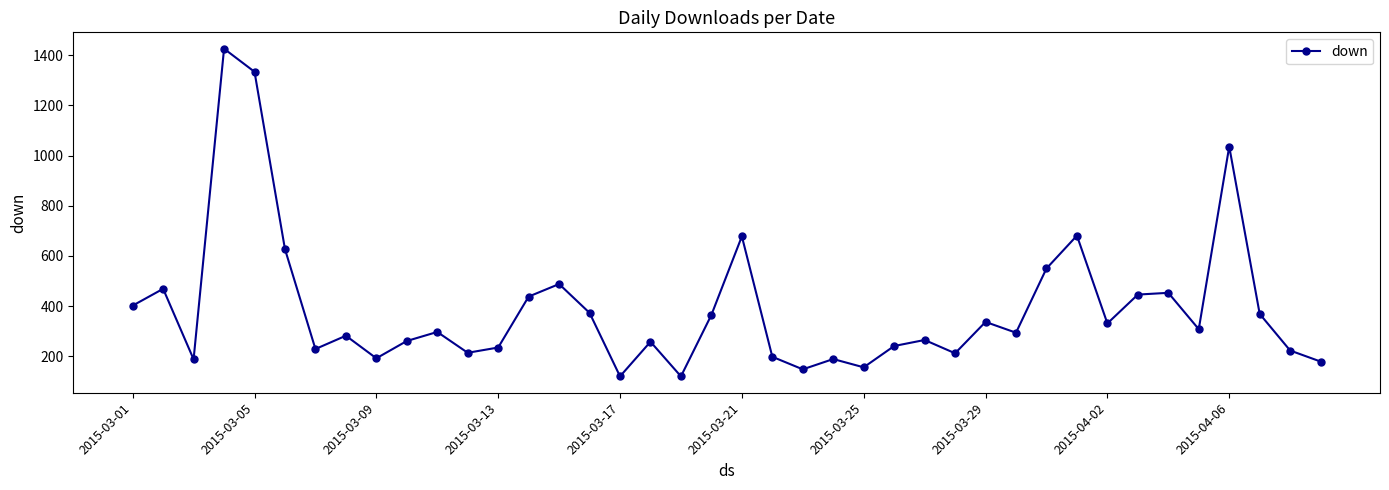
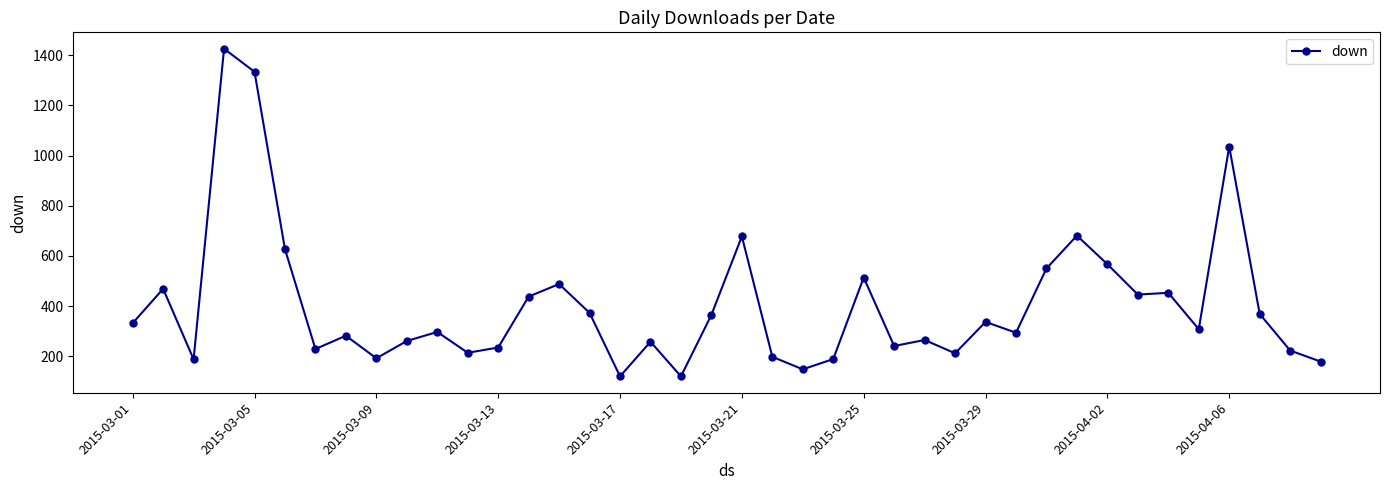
2015-03-01: 400 -> 330
2015-03-25: 160 -> 510
2015-04-02: 330 -> 570
